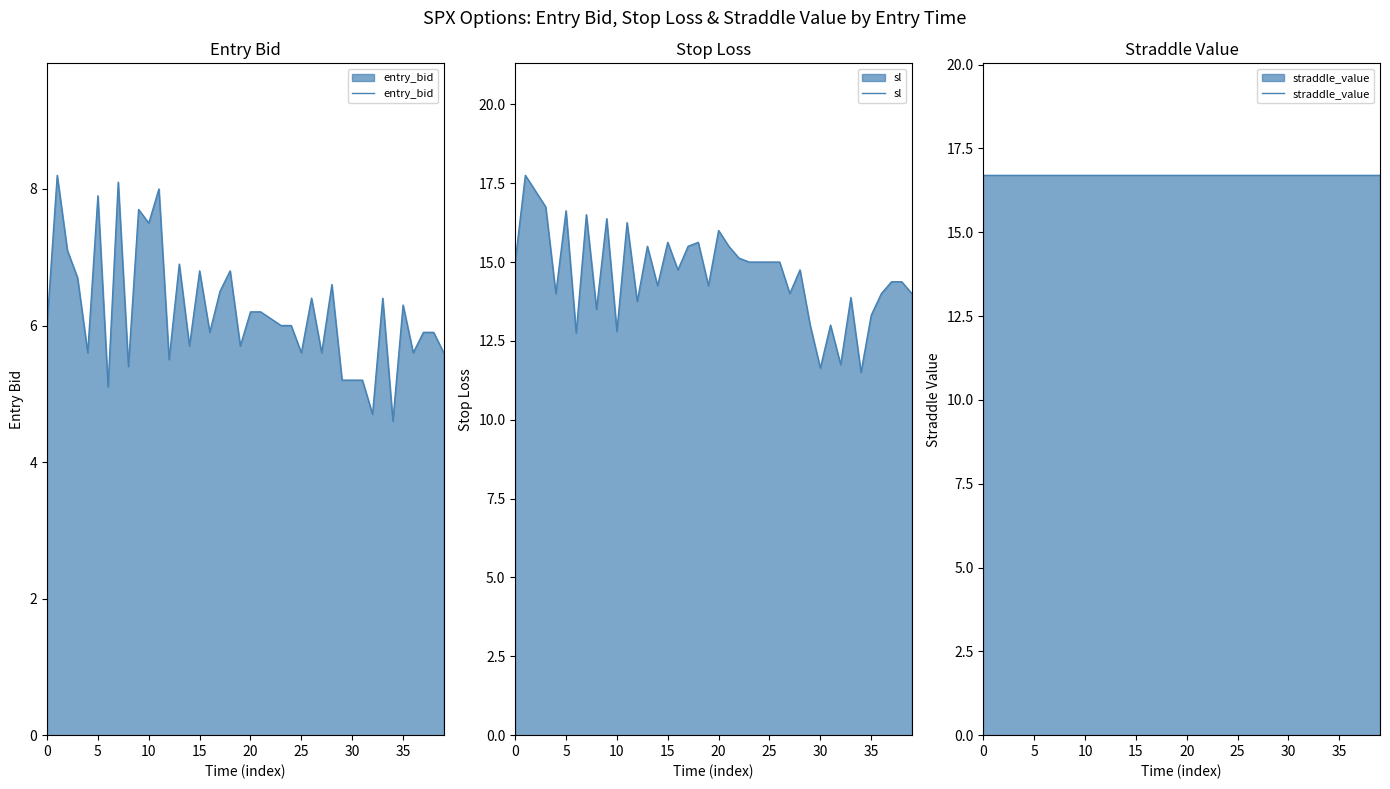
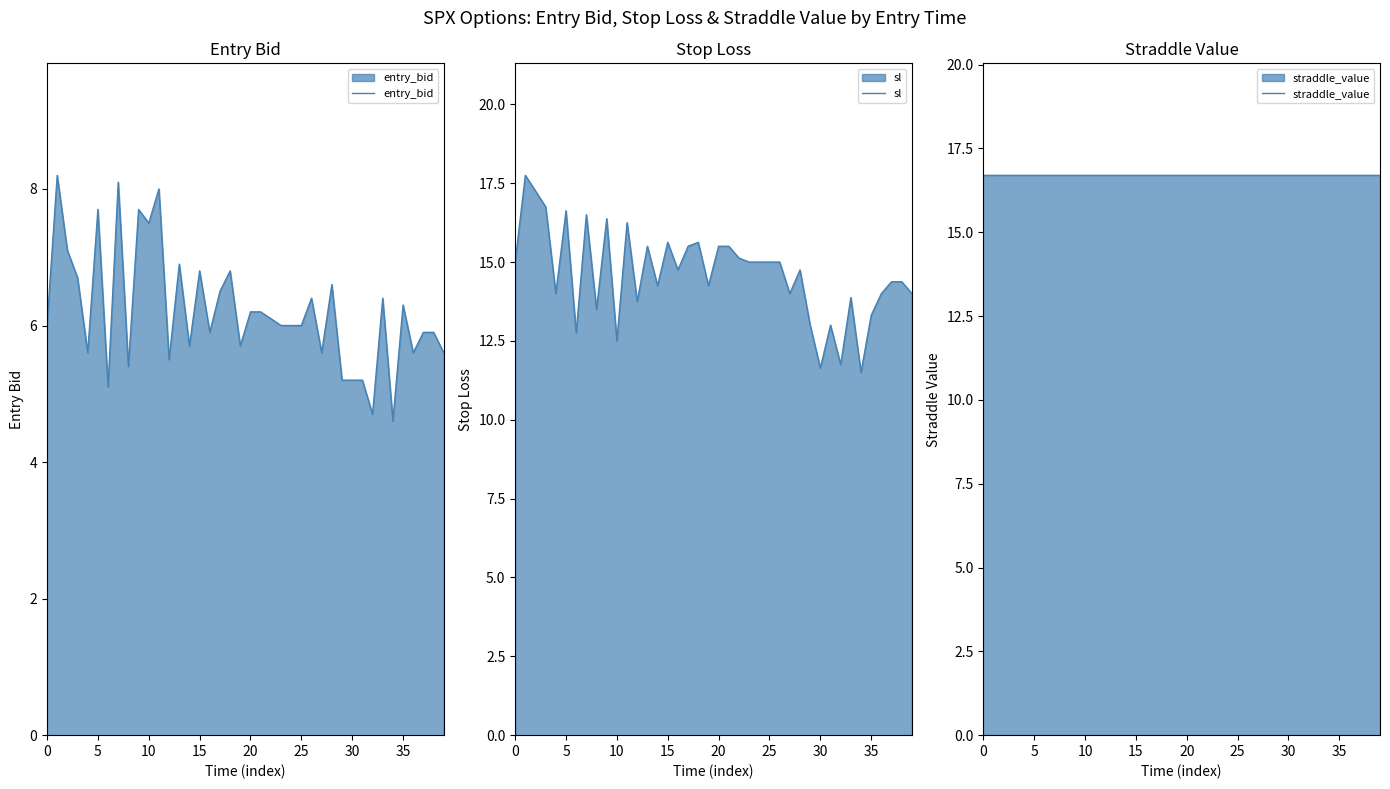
Entry Bid, 5: 7.9 -> 7.7
Entry Bid, 25: 5.6 -> 6.0
Stop Loss, 10: 12.8 -> 12.5
Stop Loss, 20: 16.0 -> 15.5
